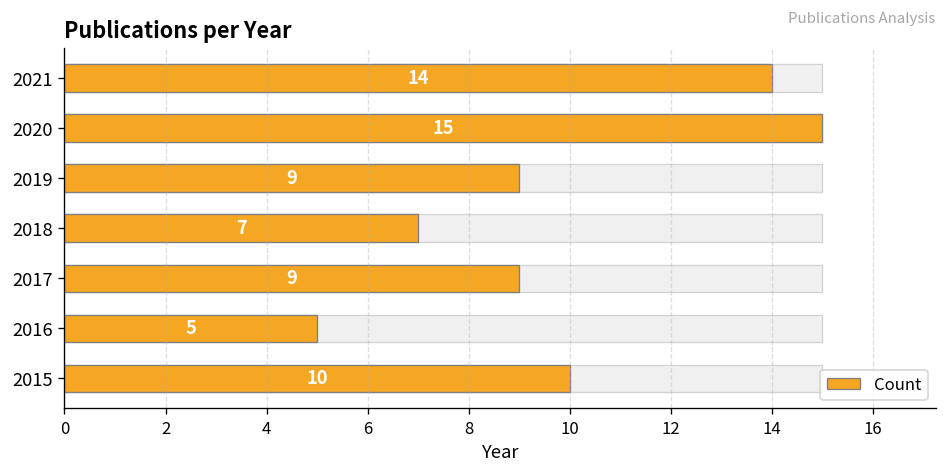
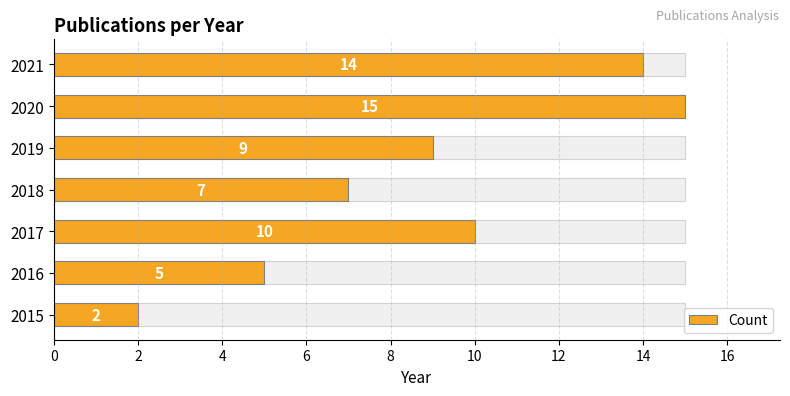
Count, 2017: 9 -> 10
Count, 2015: 10 -> 2
